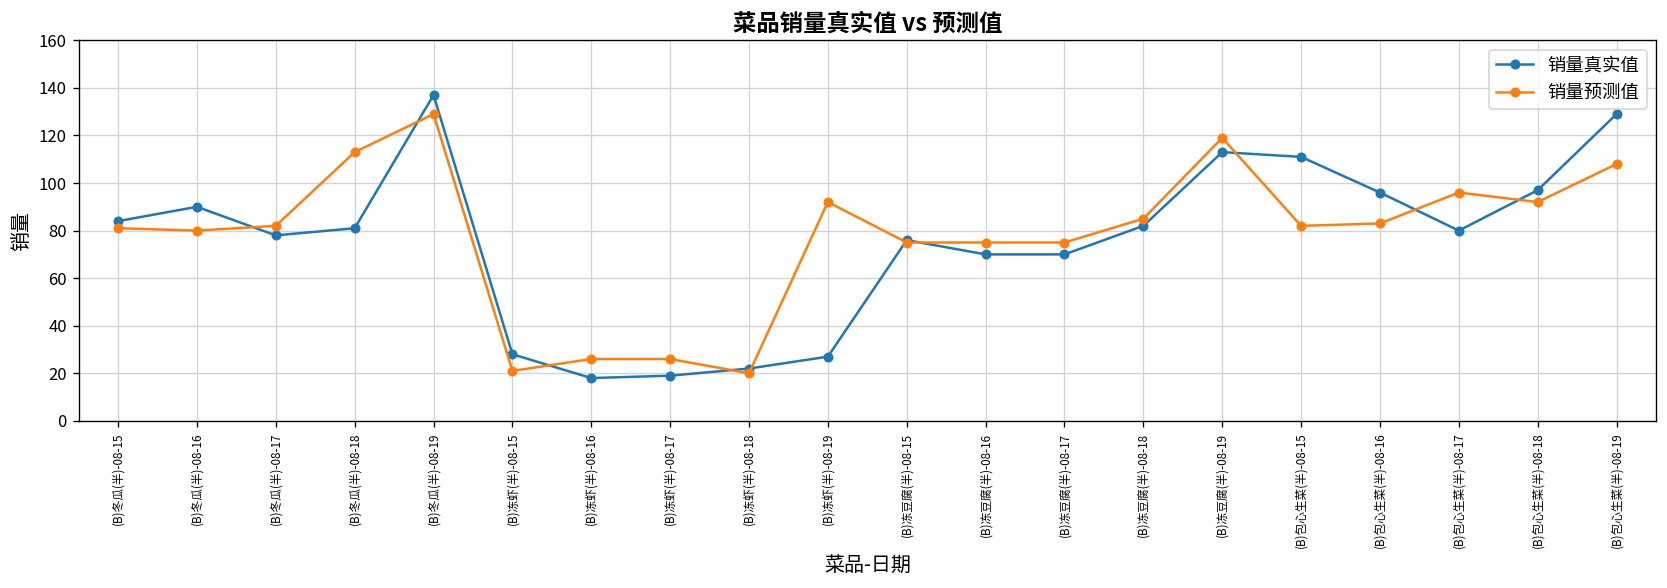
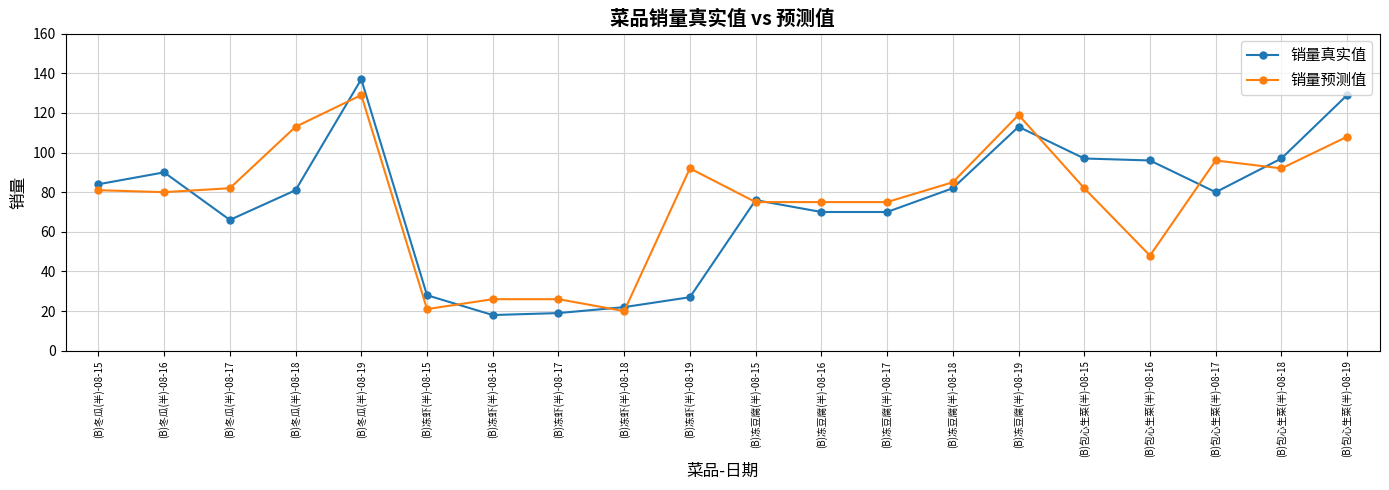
销量真实值, (B)冬瓜(半)-08-17: 78 -> 66
销量真实值, (B)包心生菜(半)-08-15: 111 -> 97
销量预测值, (B)包心生菜(半)-08-16: 83 -> 48
